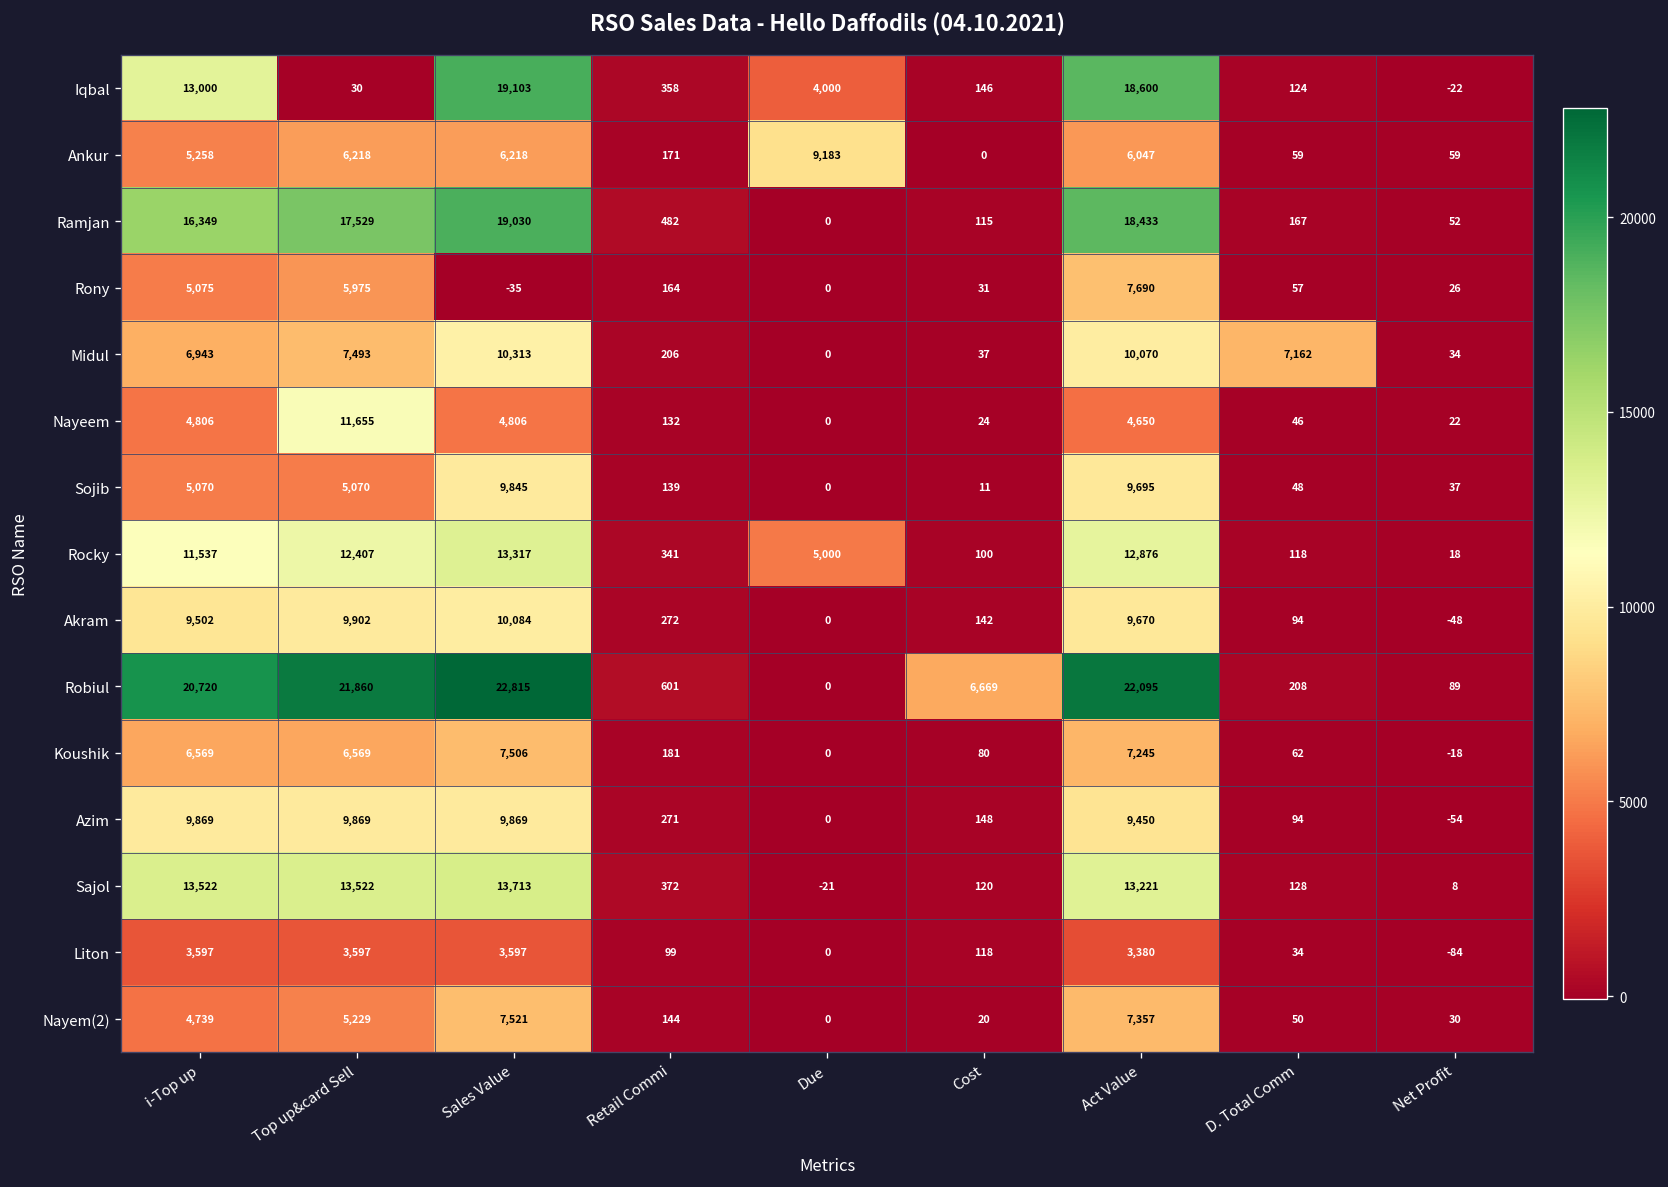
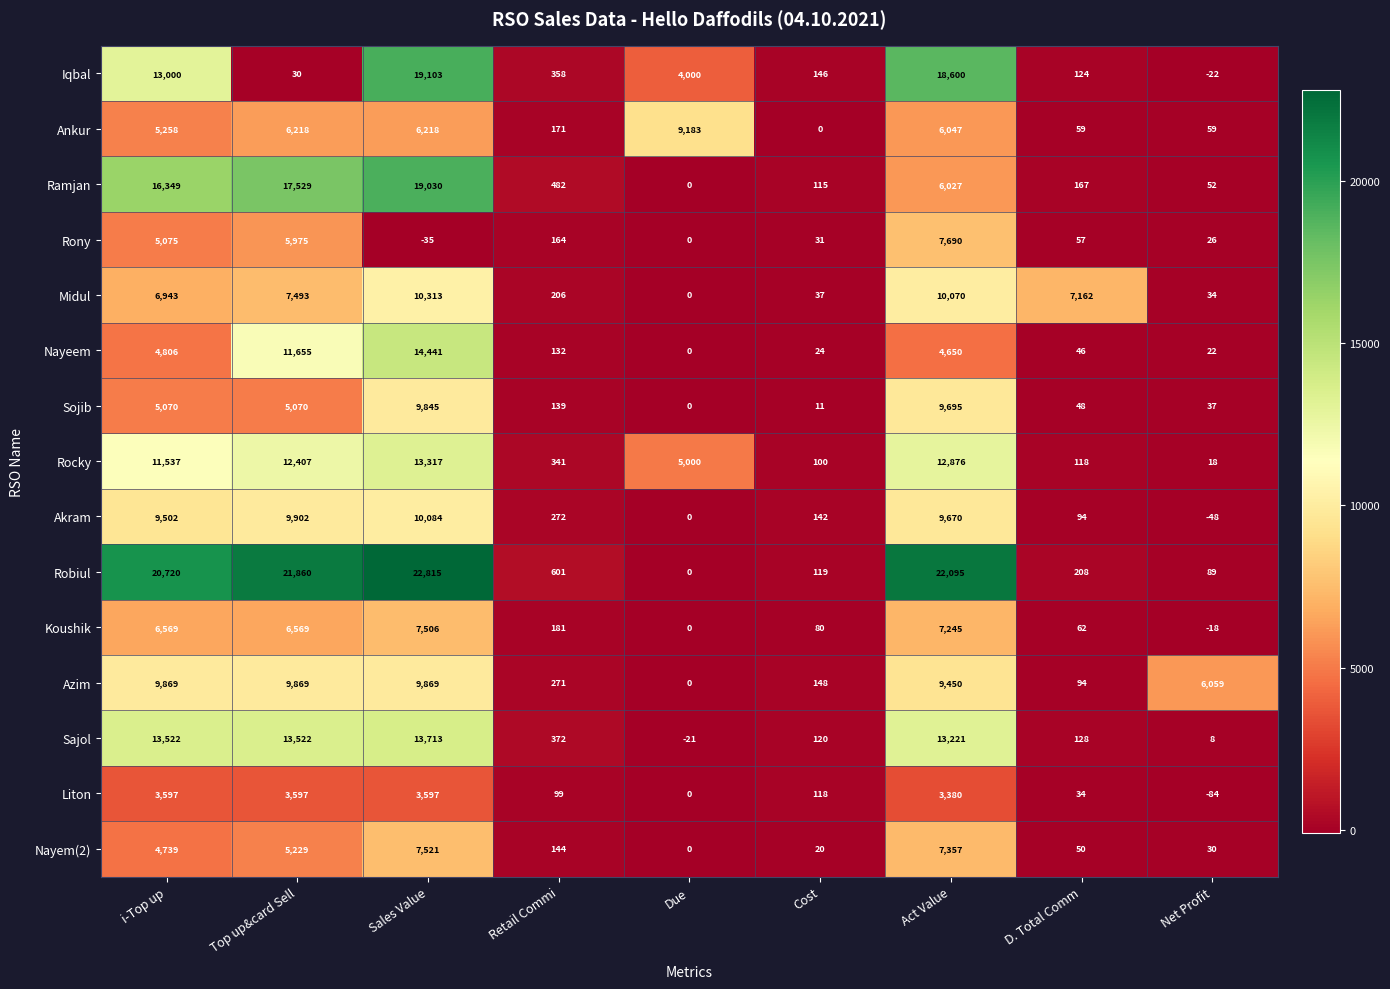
Ramjan, Act Value: 18,433 -> 6,027
Nayeem, Sales Value: 4,806 -> 14,441
Robiul, Cost: 6,669 -> 119
Azim, Net Profit: -54 -> 6,059
